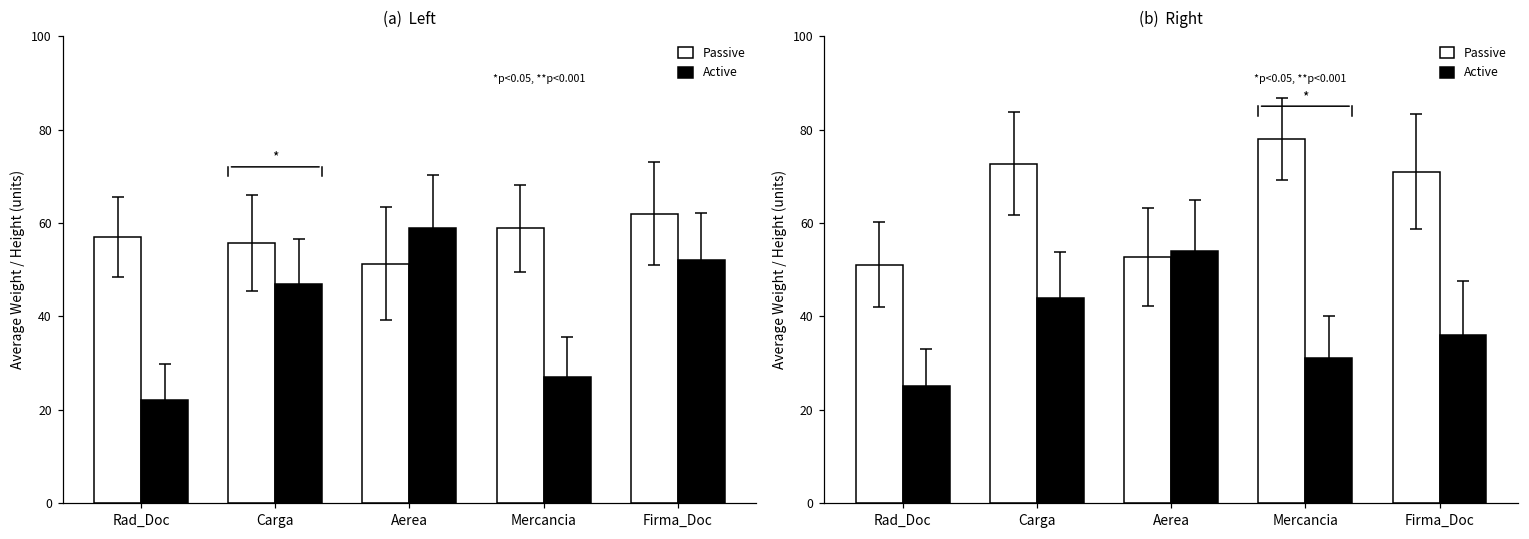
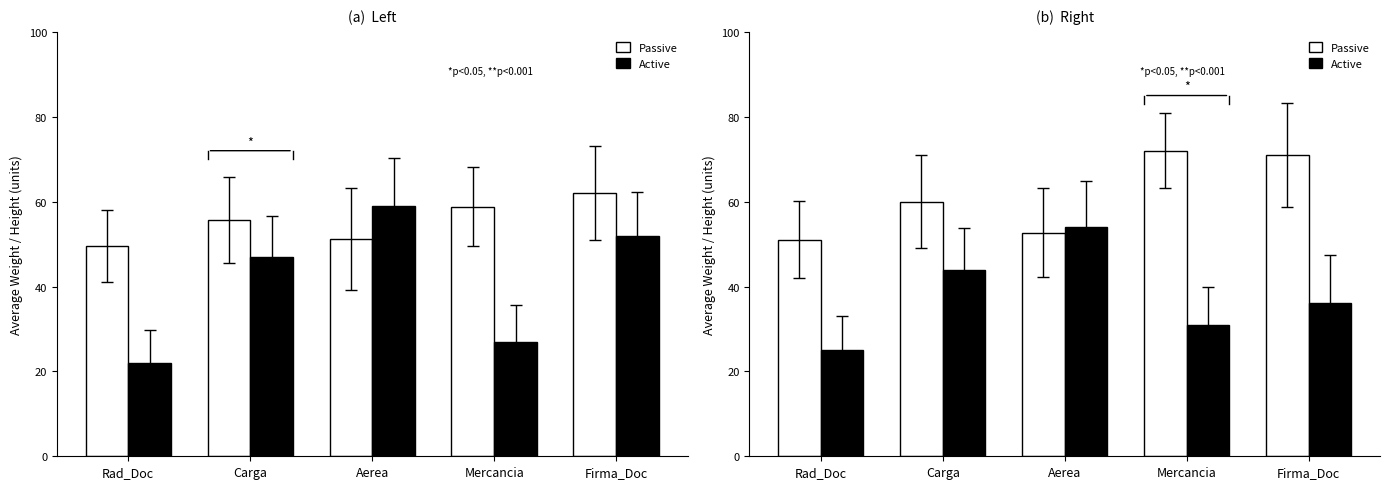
(a) Left, Passive, Rad_Doc: 57 -> 50
(b) Right, Passive, Carga: 73 -> 60
(b) Right, Passive, Mercancia: 78 -> 72
